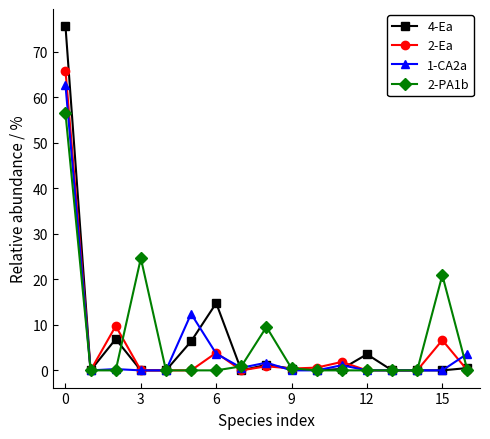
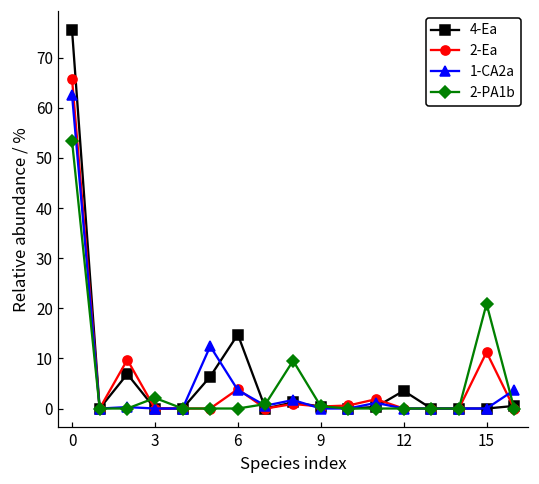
2-PA1b, 0: 56 -> 53
2-PA1b, 3: 25 -> 2
2-Ea, 15: 7 -> 11
